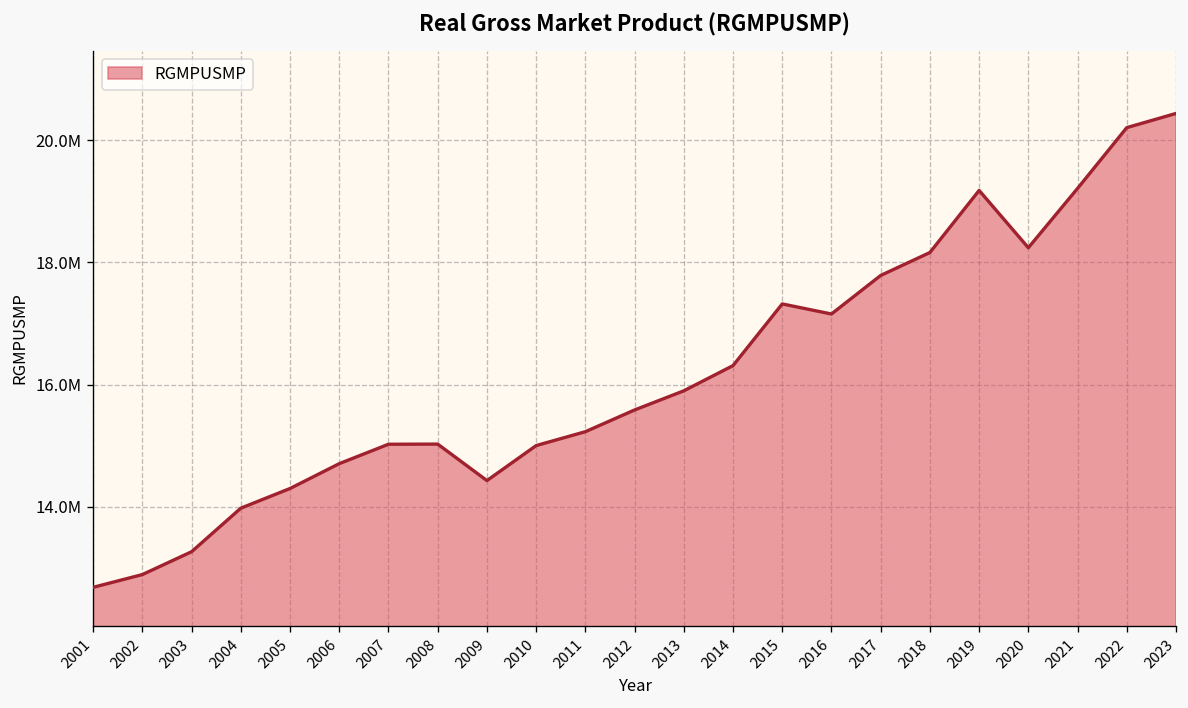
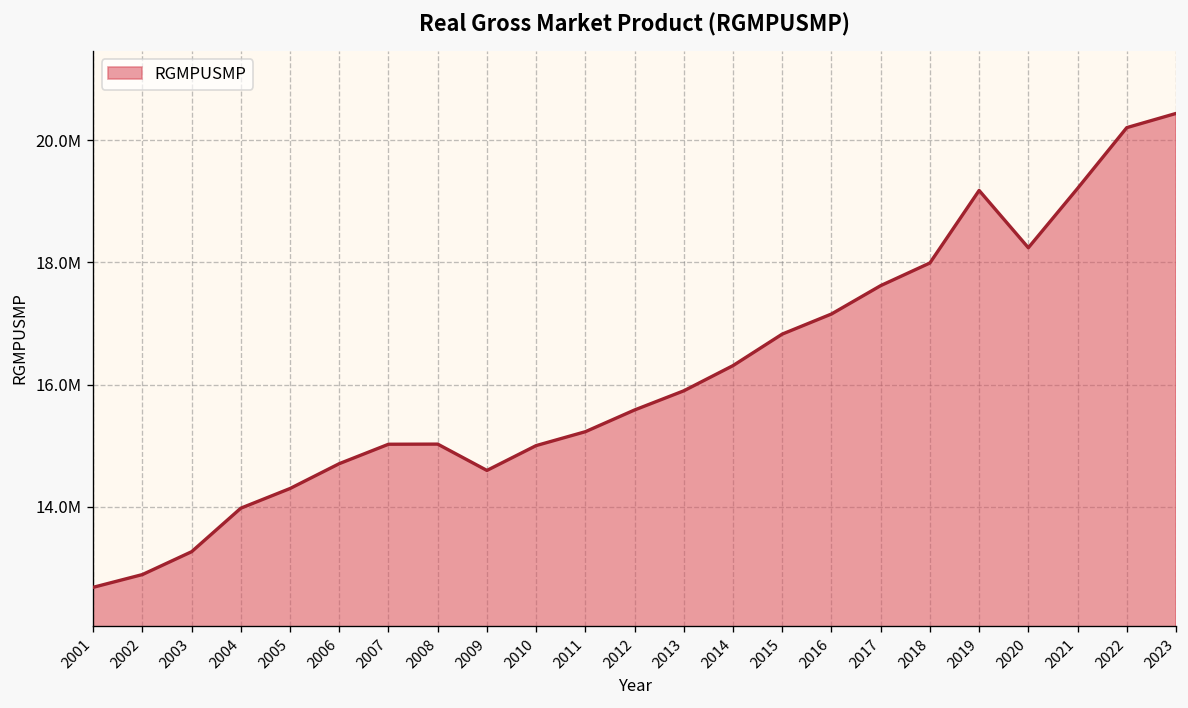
2009: 14400000 -> 14600000
2015: 17300000 -> 16800000
2017: 17800000 -> 17600000
2018: 18200000 -> 18000000
